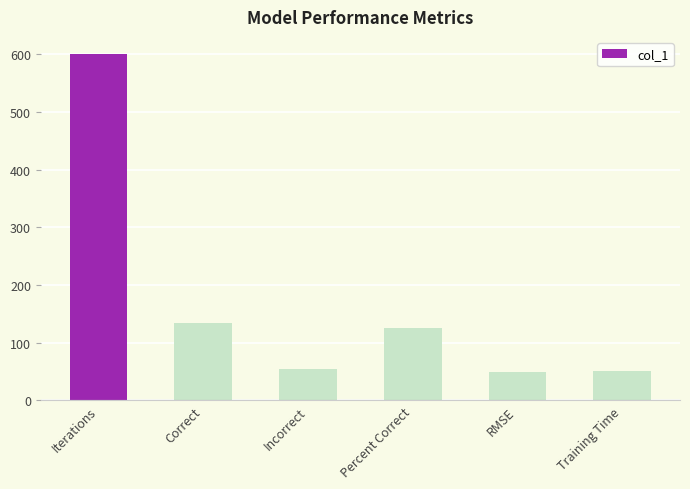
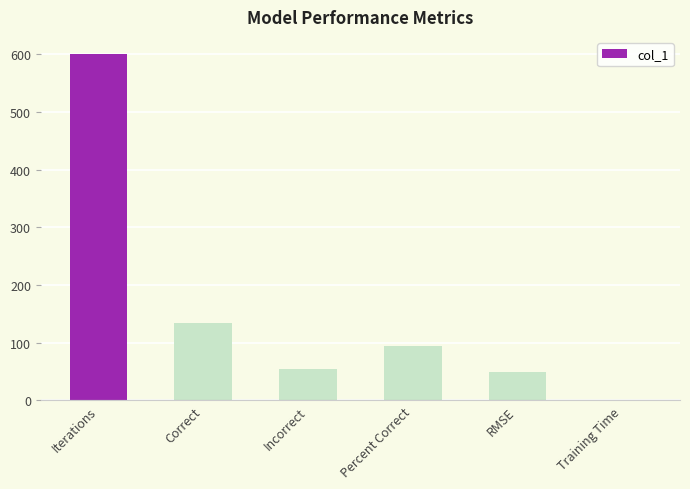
Percent Correct: 130 -> 90
Training Time: 50 -> 0
